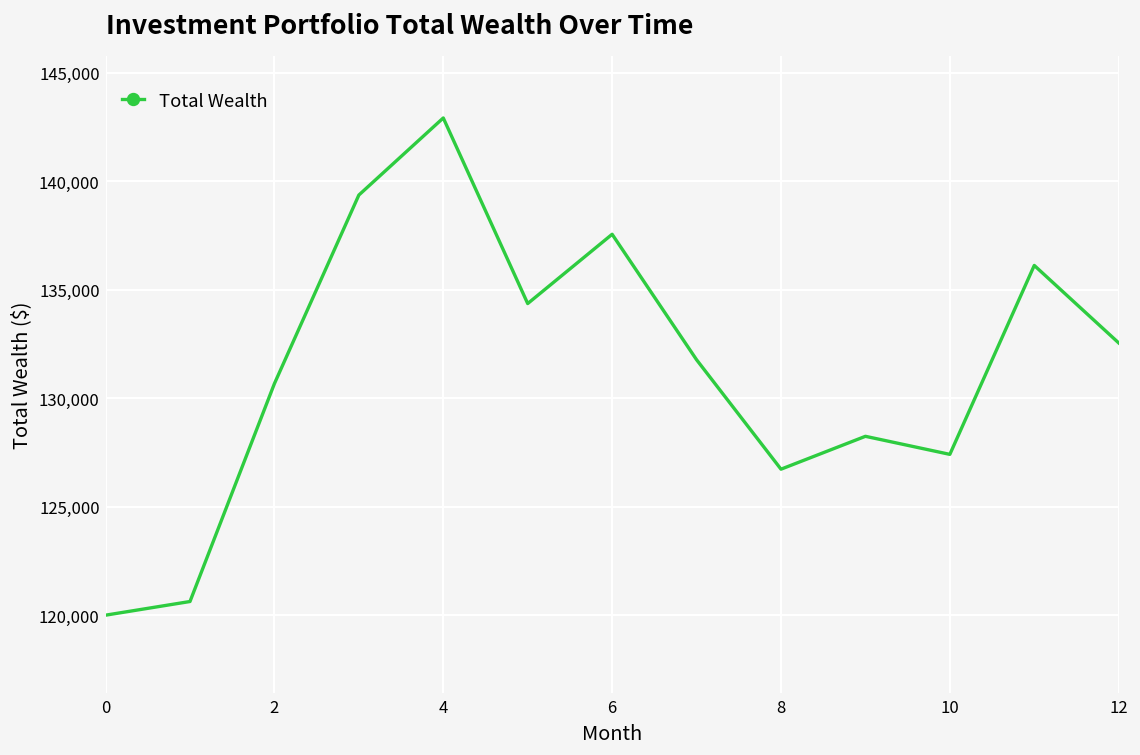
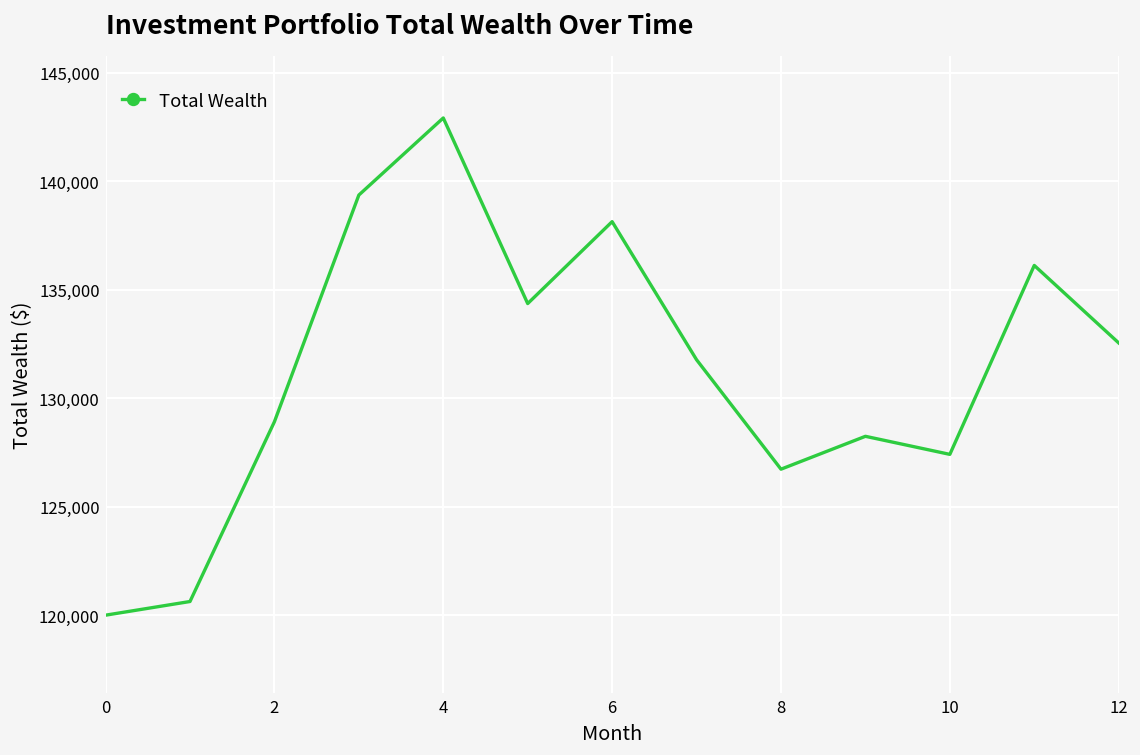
2: 130,700 -> 128,900
6: 137,600 -> 138,100
